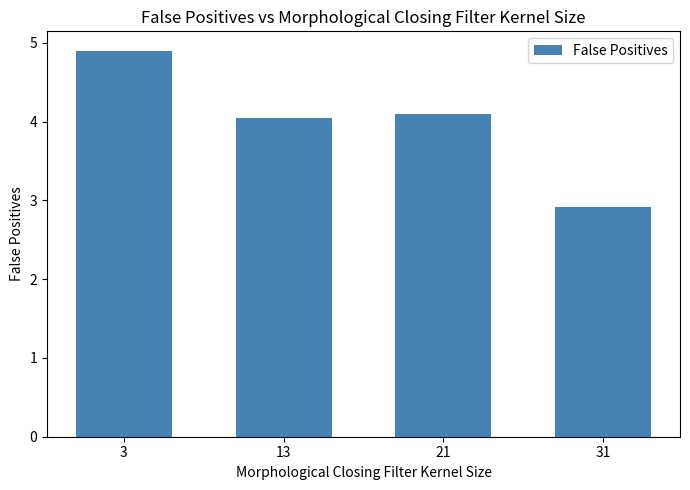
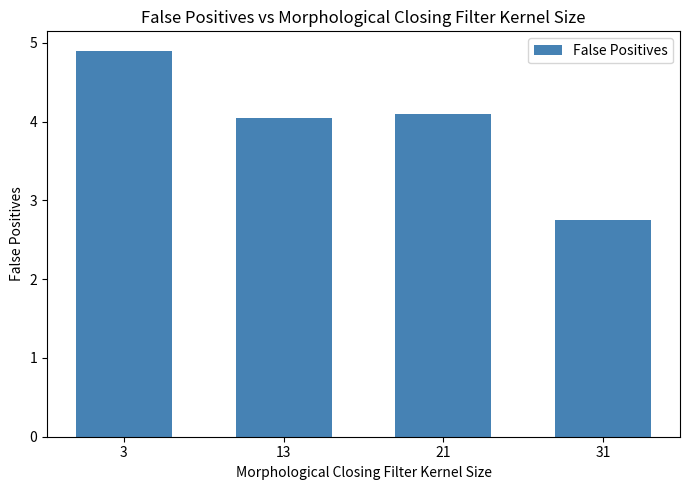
31: 2.9 -> 2.8
